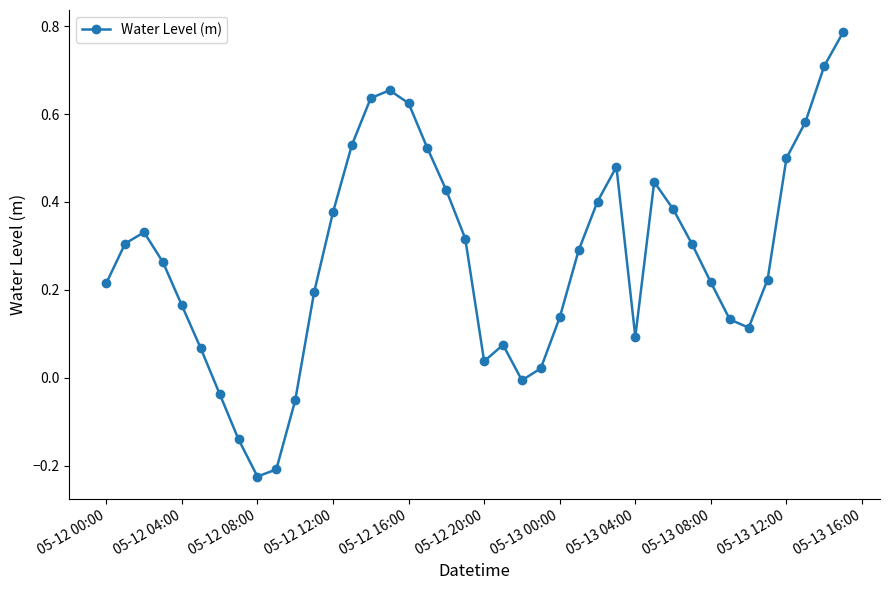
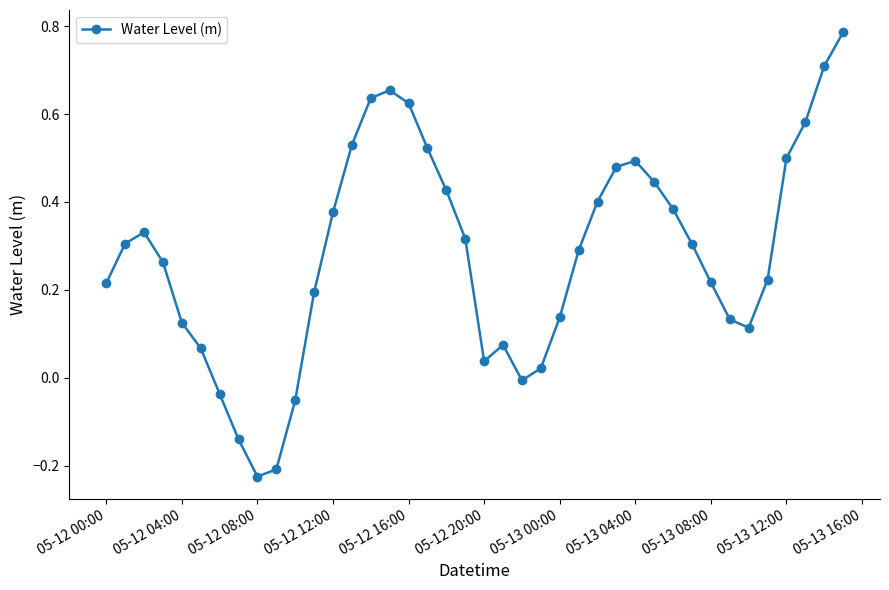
05-12 04:00: 0.16 -> 0.13
05-13 04:00: 0.09 -> 0.49
